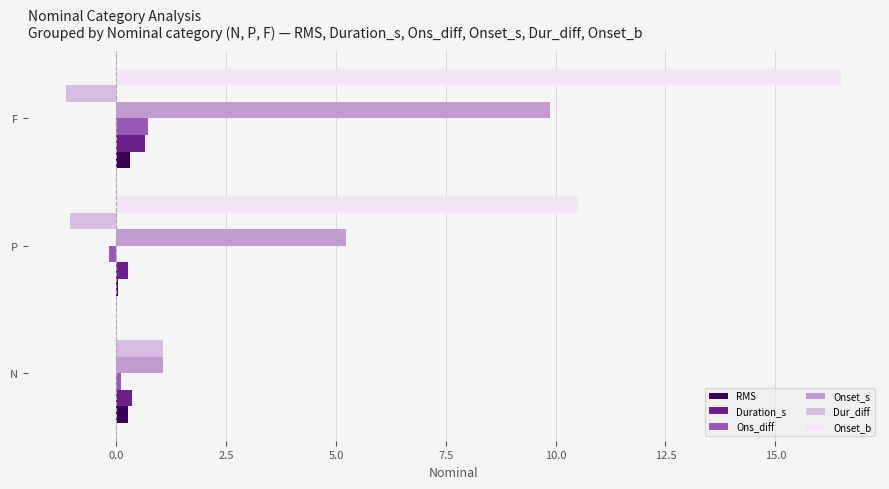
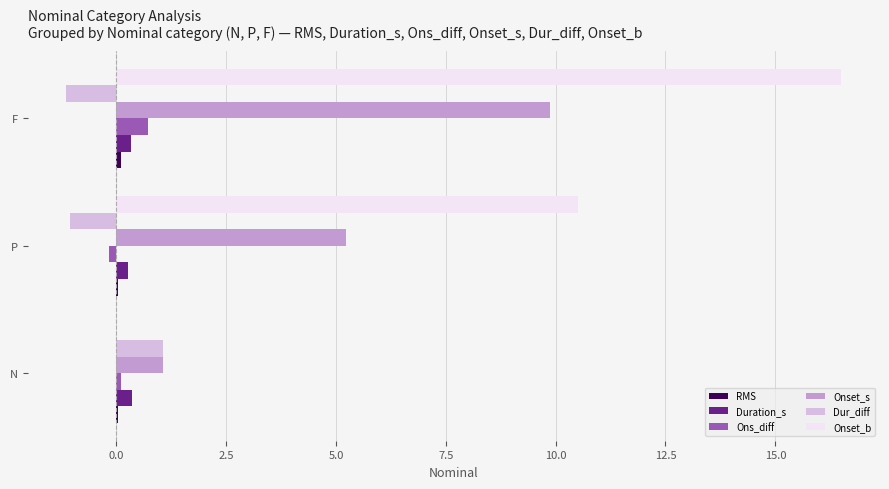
Duration_s, F: 0.6 -> 0.3
RMS, F: 0.3 -> 0.1
RMS, N: 0.3 -> 0.0
